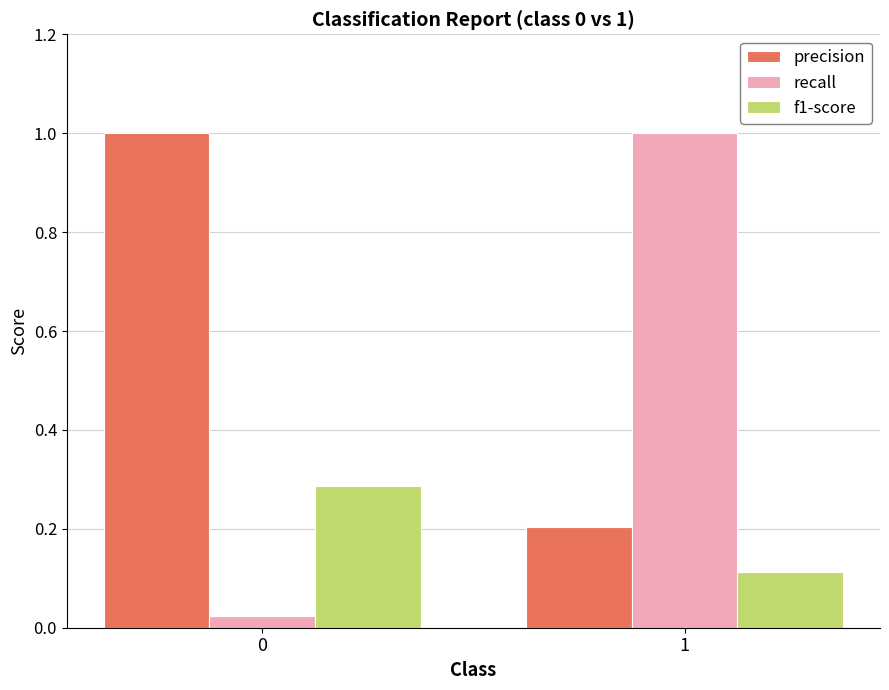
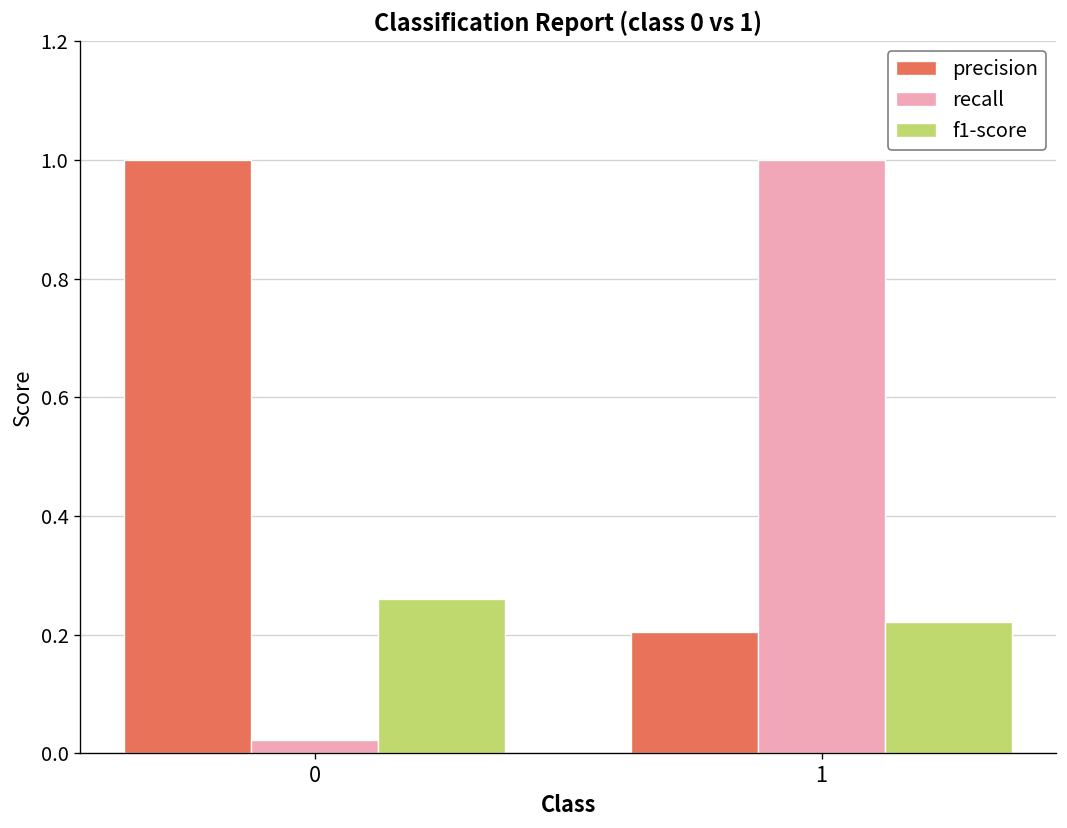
f1-score, 0: 0.29 -> 0.26
f1-score, 1: 0.11 -> 0.22
